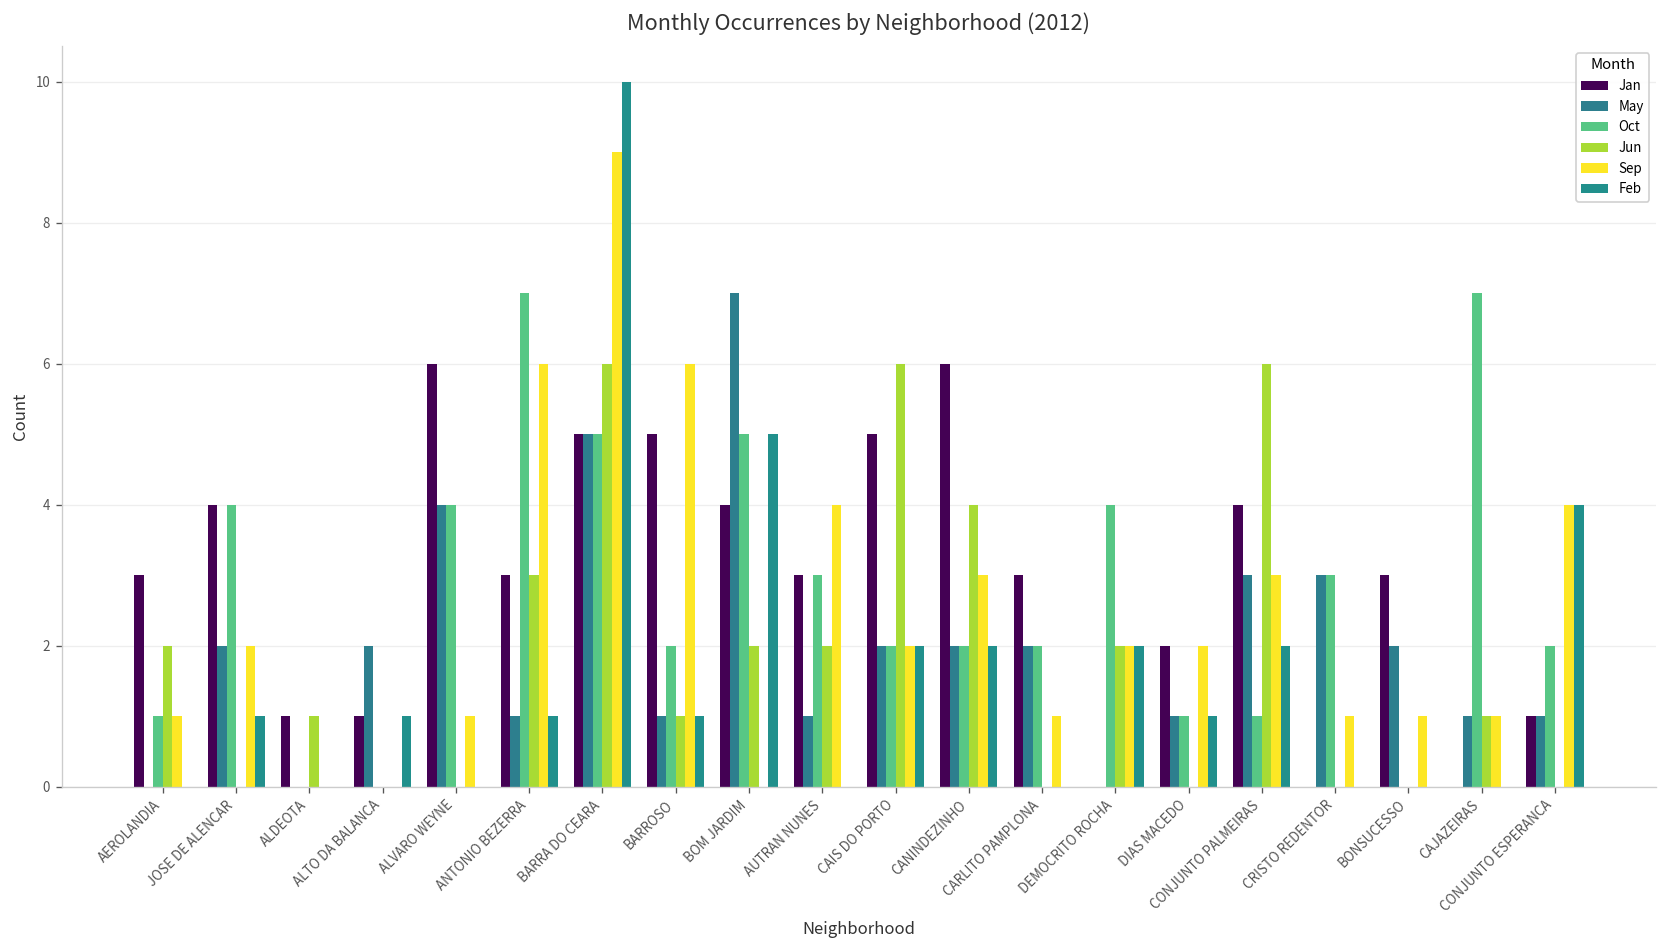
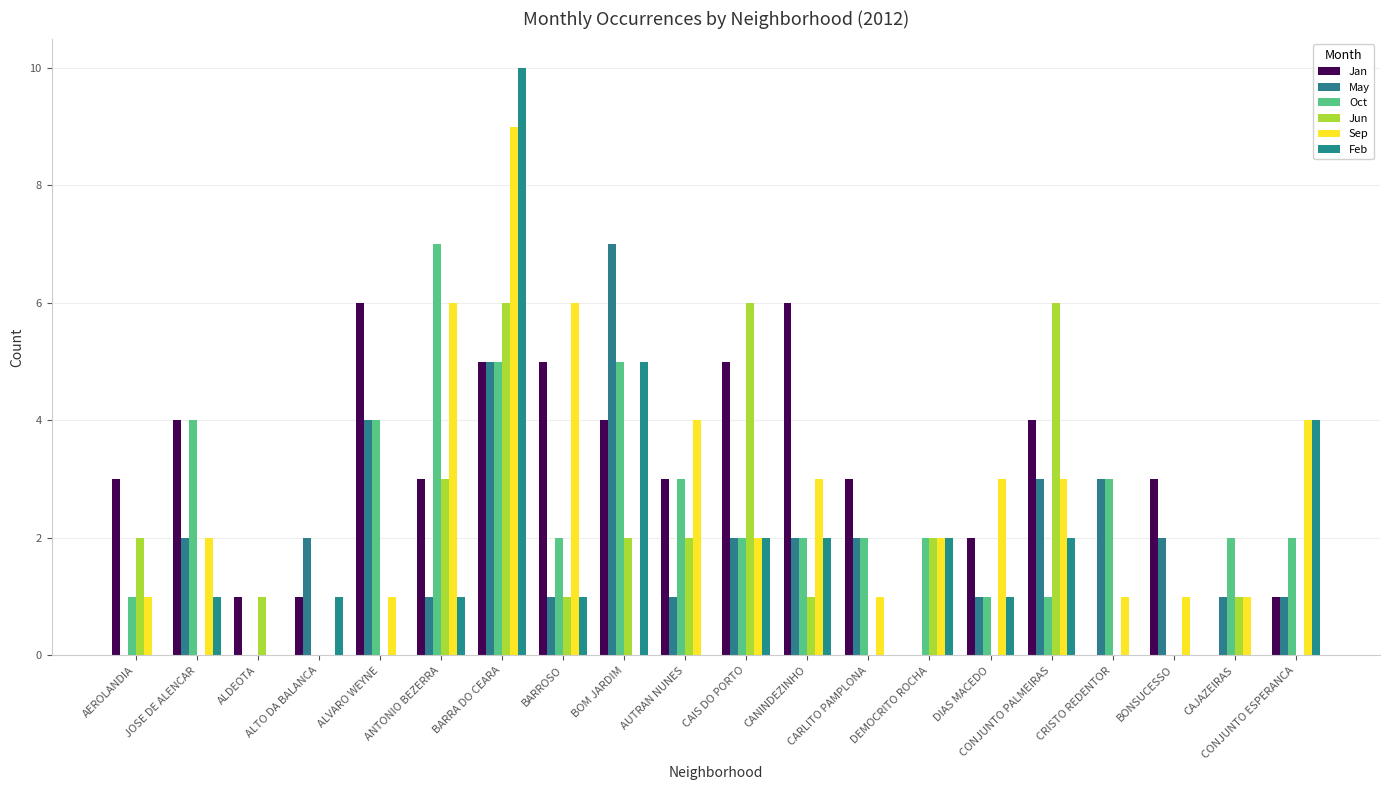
Jun, CANINDEZINHO: 4 -> 1
Oct, DEMOCRITO ROCHA: 4 -> 2
Sep, DIAS MACEDO: 2 -> 3
Oct, CAJAZEIRAS: 7 -> 2
